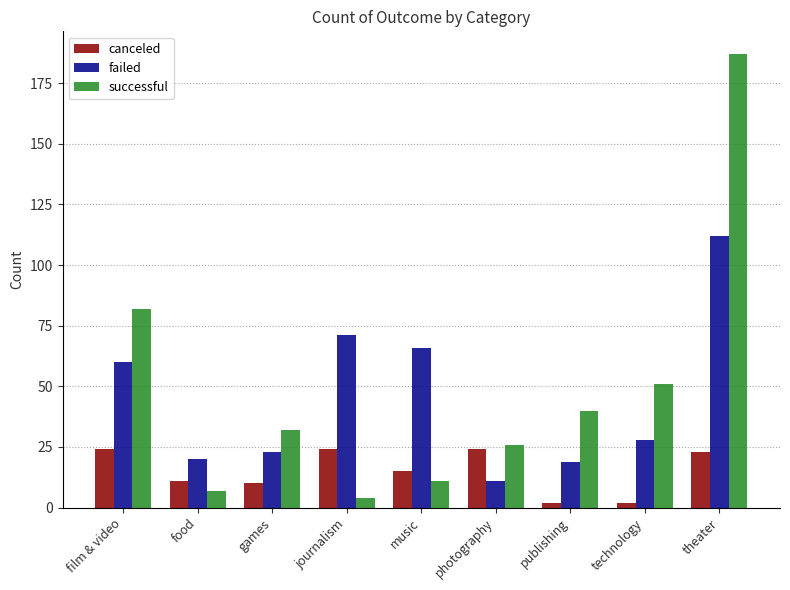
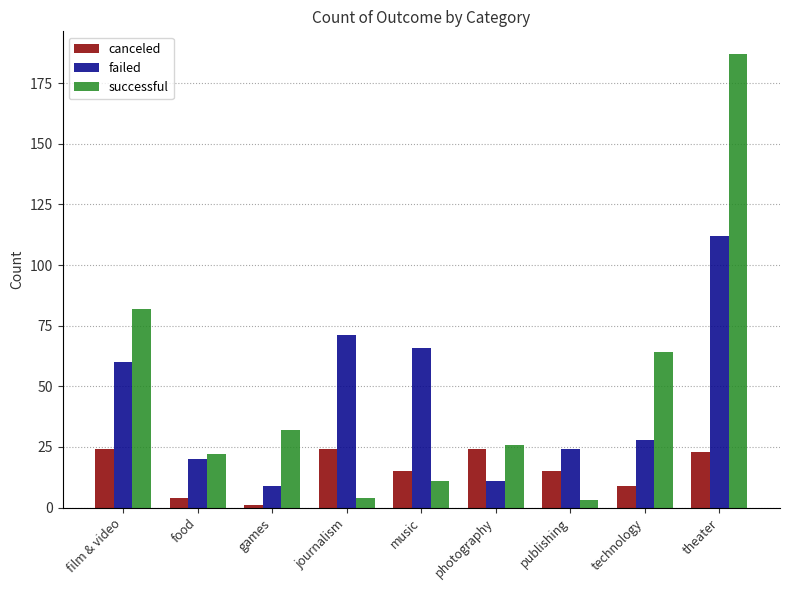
canceled, food: 11 -> 4
successful, food: 7 -> 22
canceled, games: 10 -> 1
failed, games: 23 -> 9
canceled, publishing: 2 -> 15
failed, publishing: 19 -> 24
successful, publishing: 40 -> 3
canceled, technology: 2 -> 9
successful, technology: 51 -> 64
